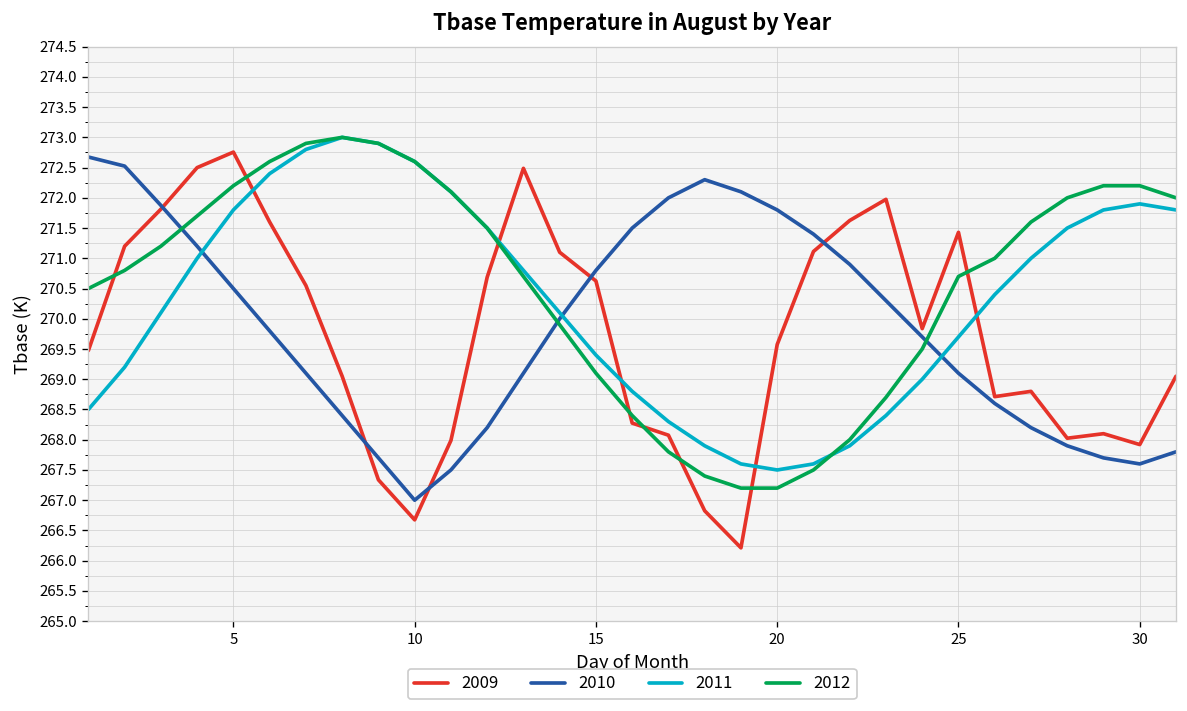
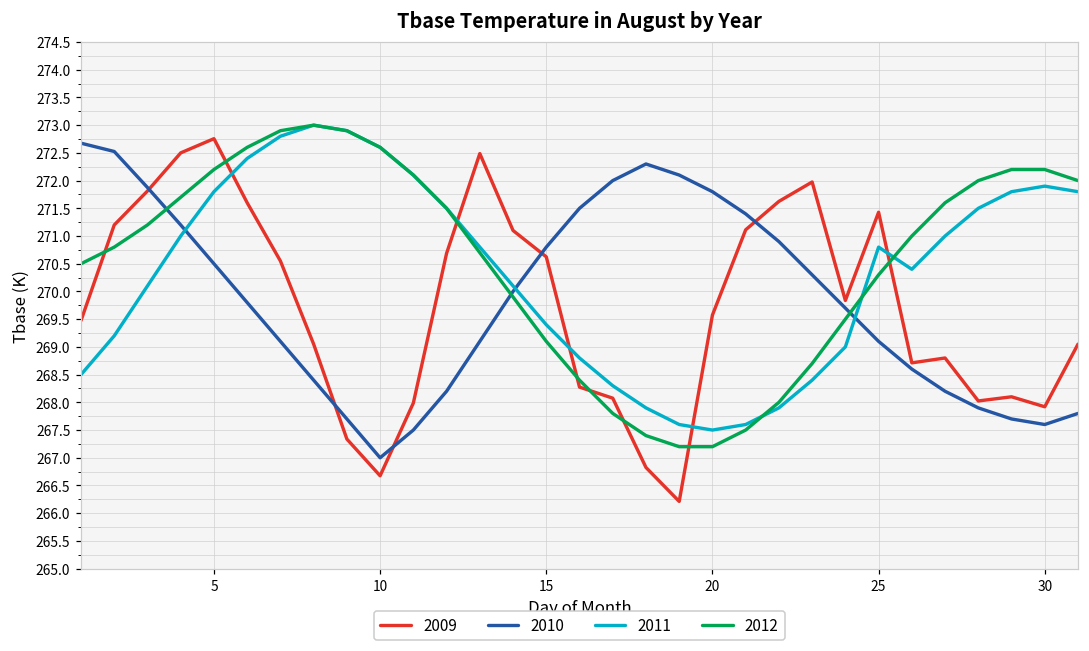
2011, 25: 269.7 -> 270.8
2012, 25: 270.7 -> 270.3
